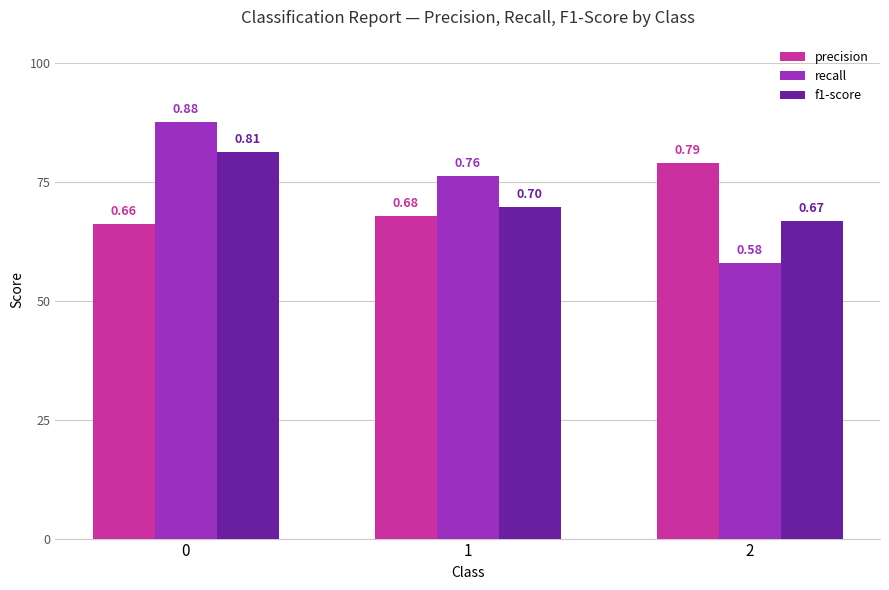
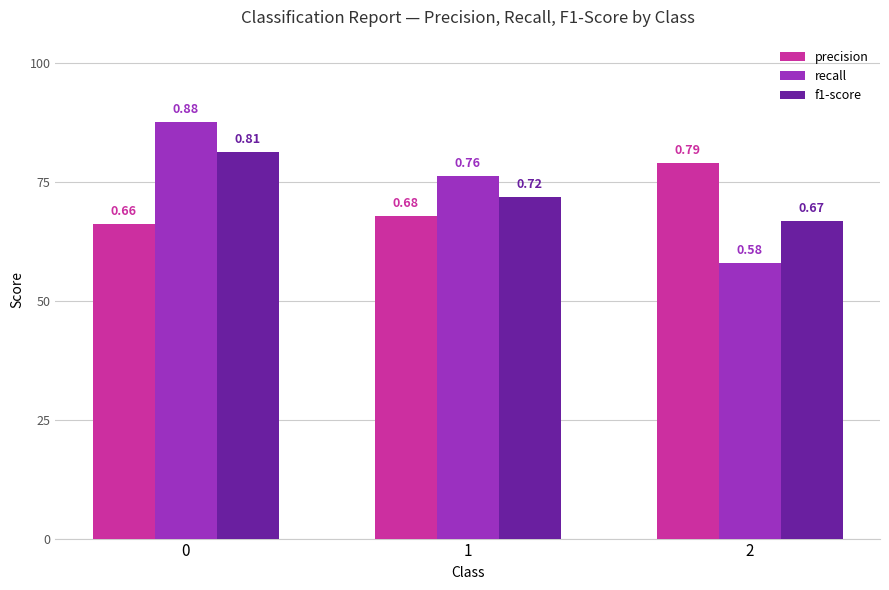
f1-score, 1: 0.70 -> 0.72
